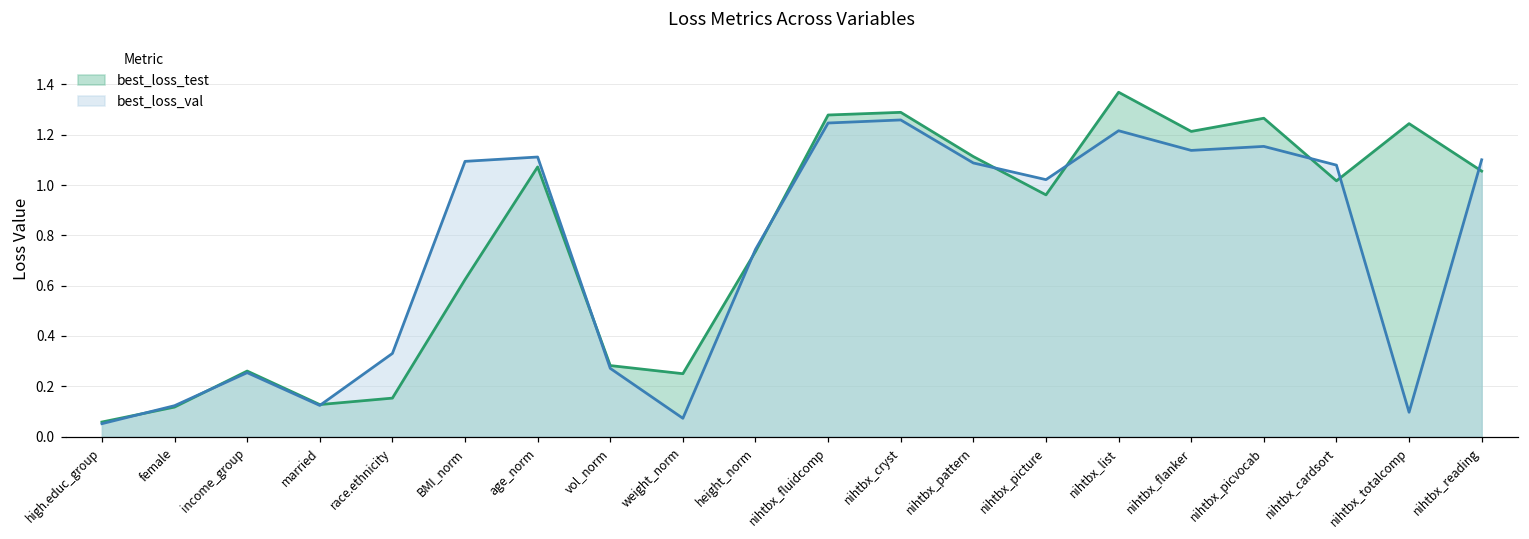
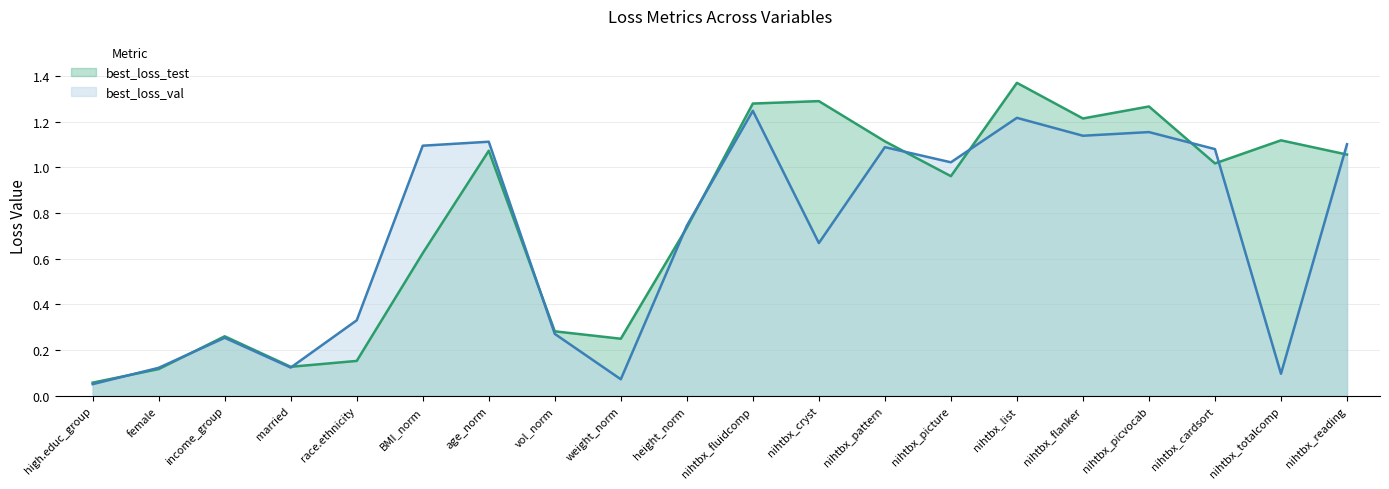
best_loss_val, nihtbx_cryst: 1.26 -> 0.67
best_loss_test, nihtbx_totalcomp: 1.24 -> 1.12
